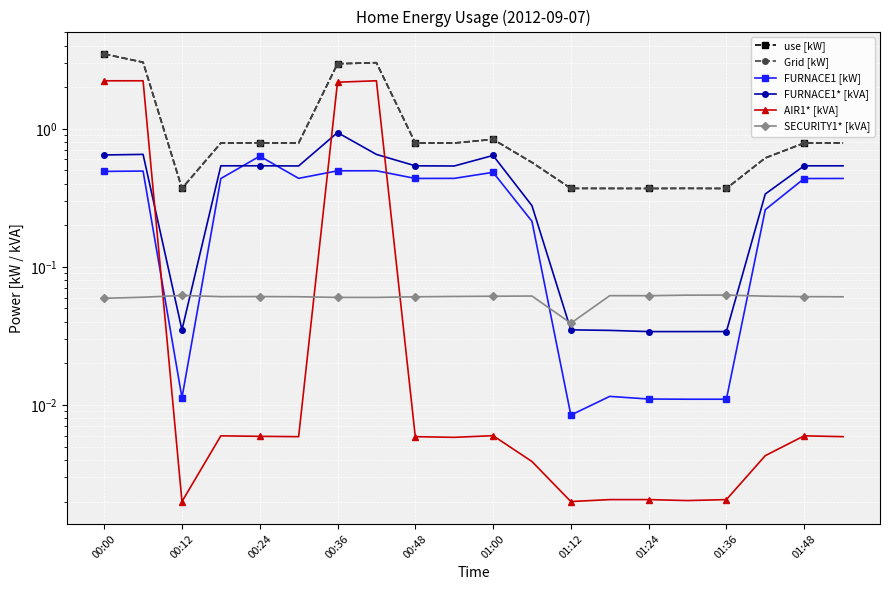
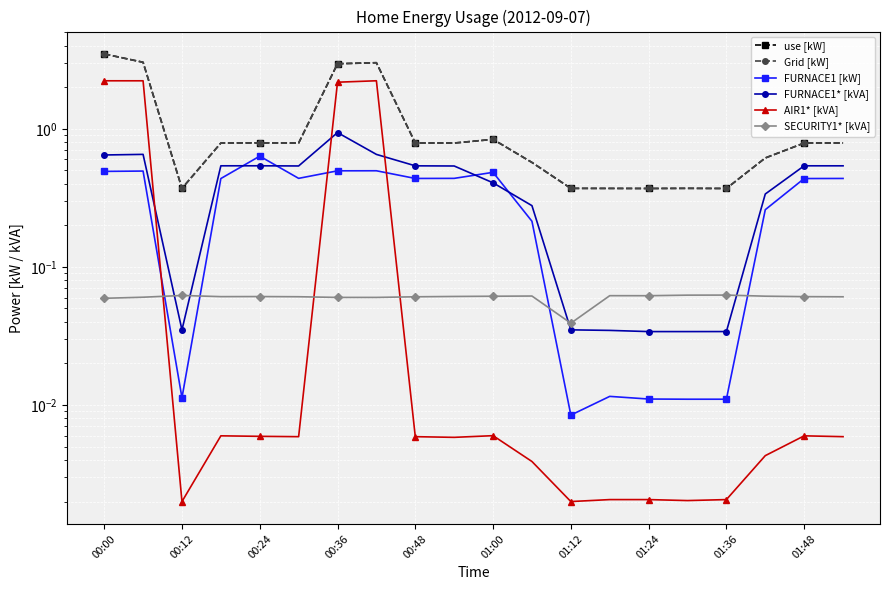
FURNACE1* [kVA], 01:00: 0.6 -> 0.41
